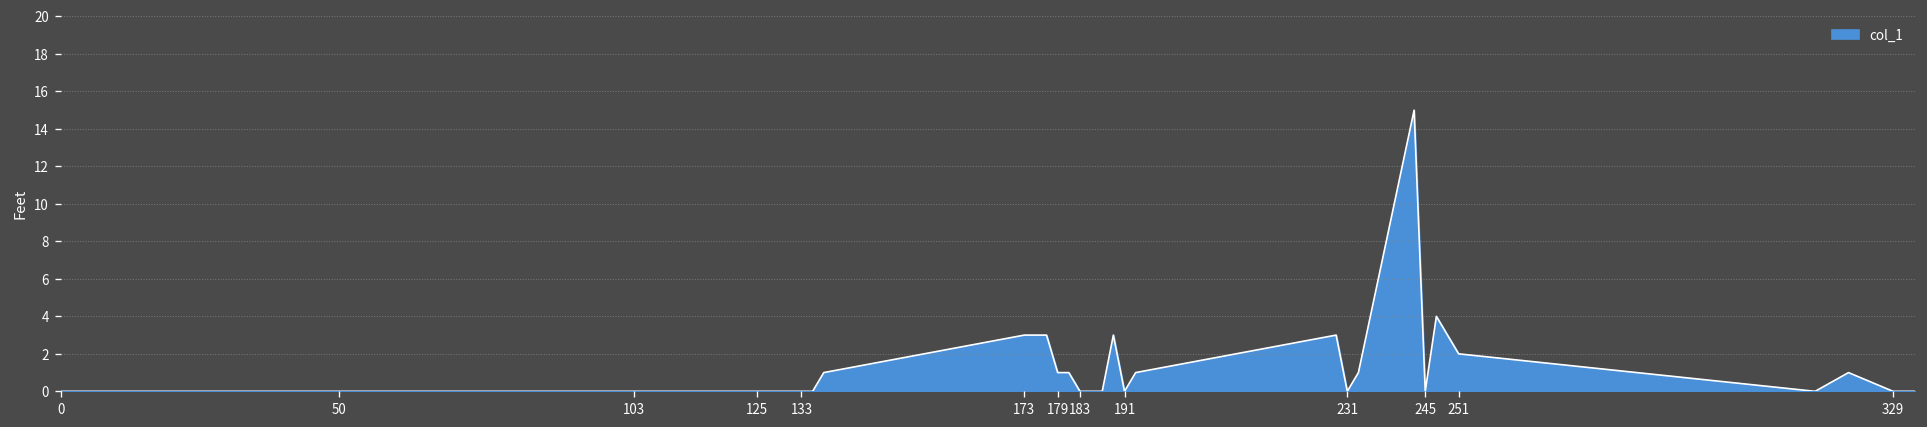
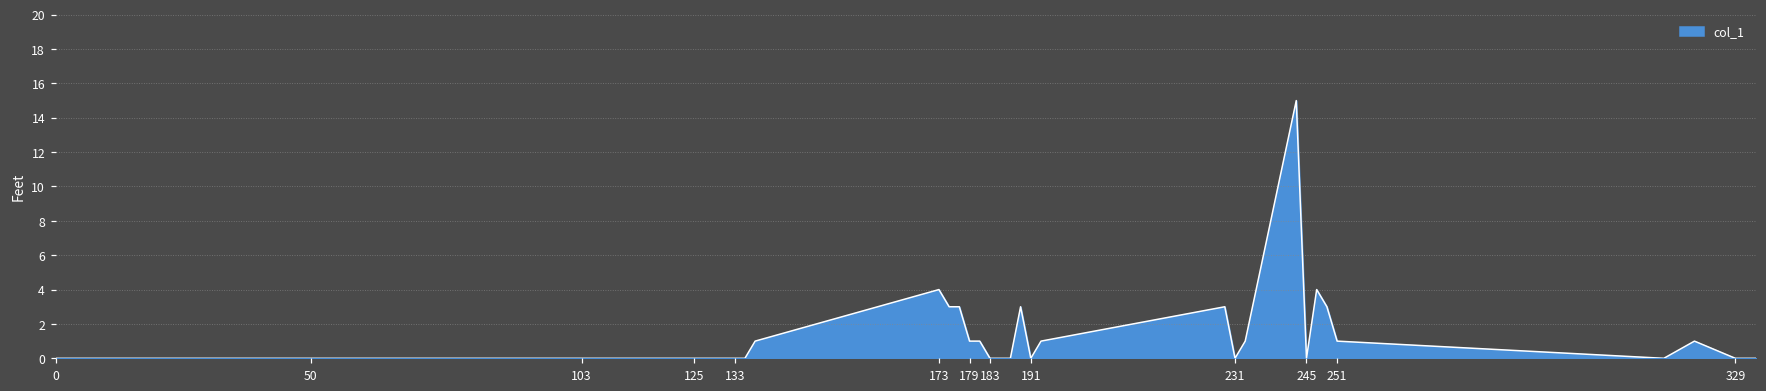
173: 3 -> 4
251: 2 -> 1
